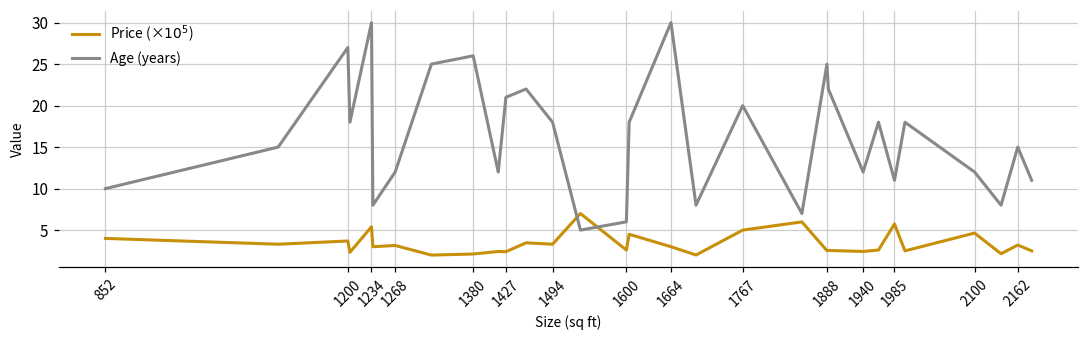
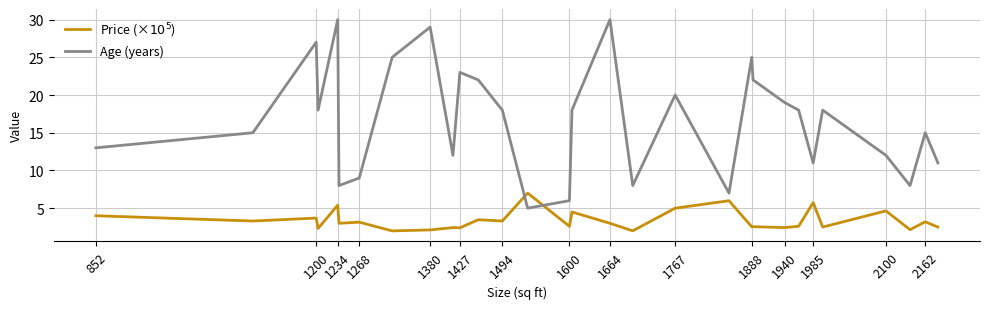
Age (years), 852: 10 -> 13
Age (years), 1268: 12 -> 9
Age (years), 1380: 26 -> 29
Age (years), 1427: 21 -> 23
Age (years), 1940: 12 -> 19
